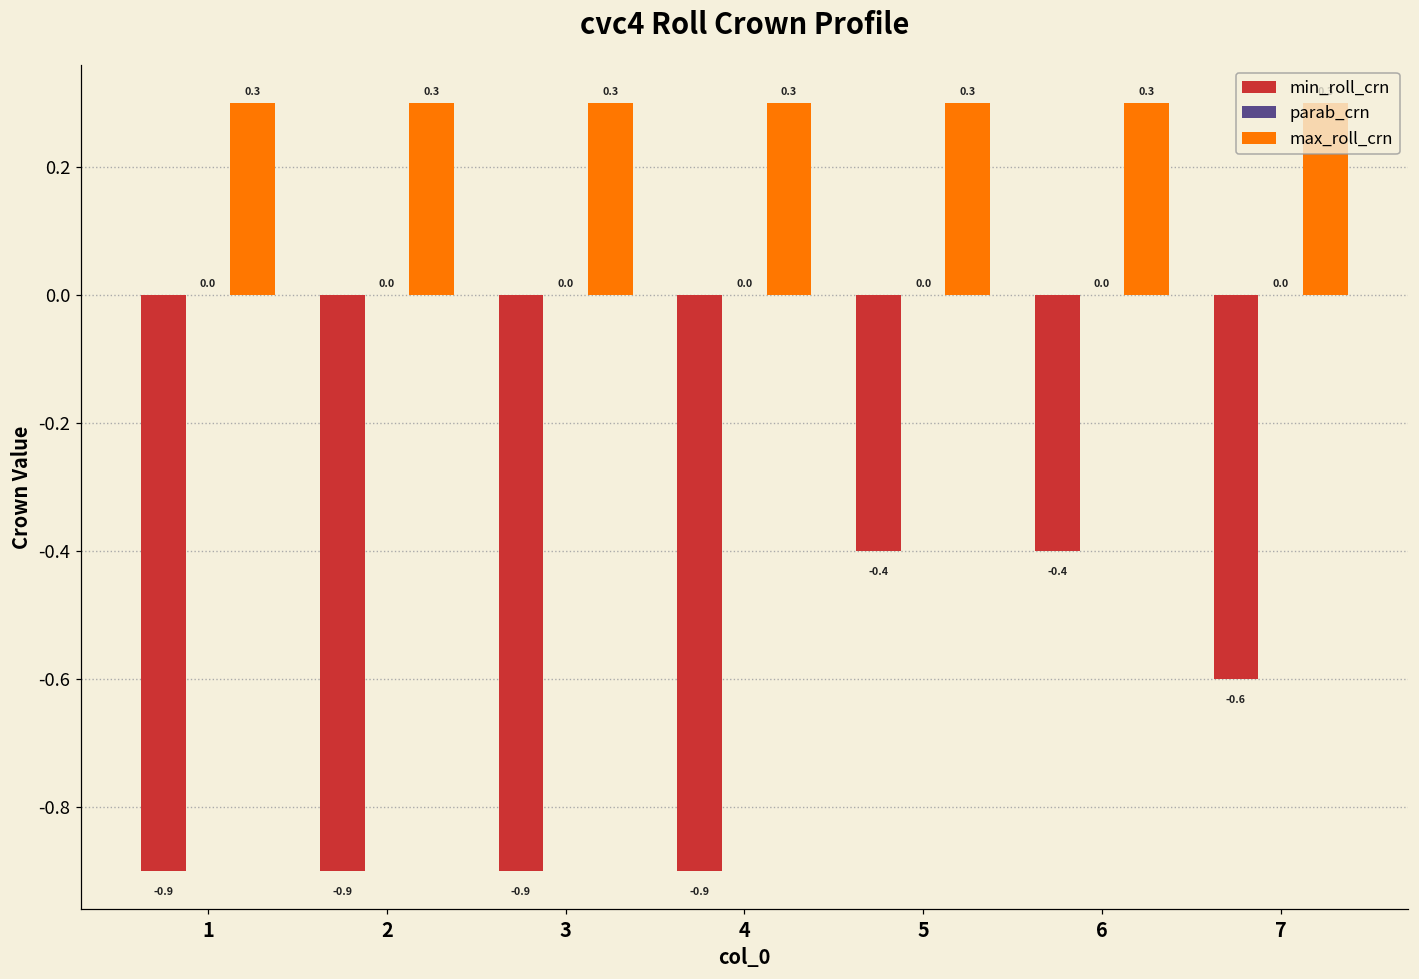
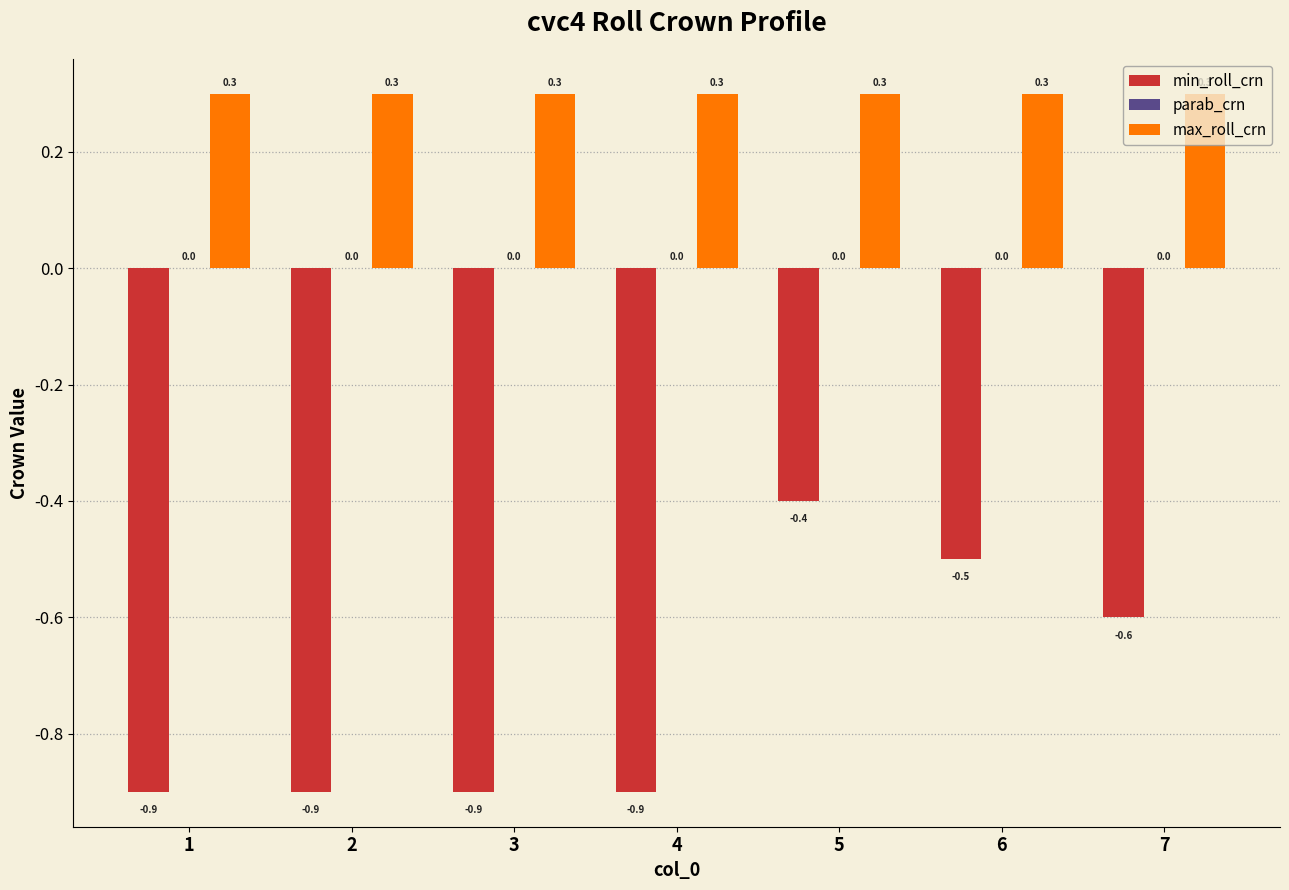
min_roll_crn, 6: -0.4 -> -0.5
